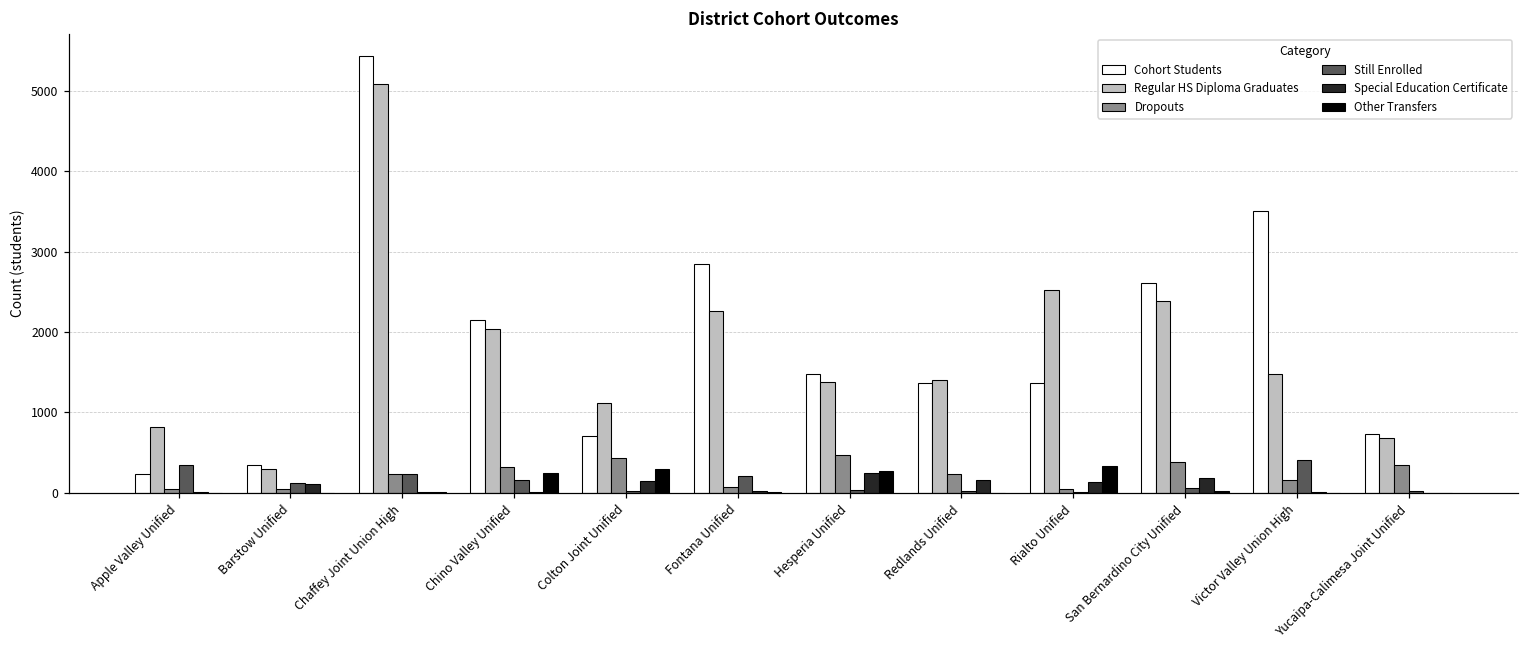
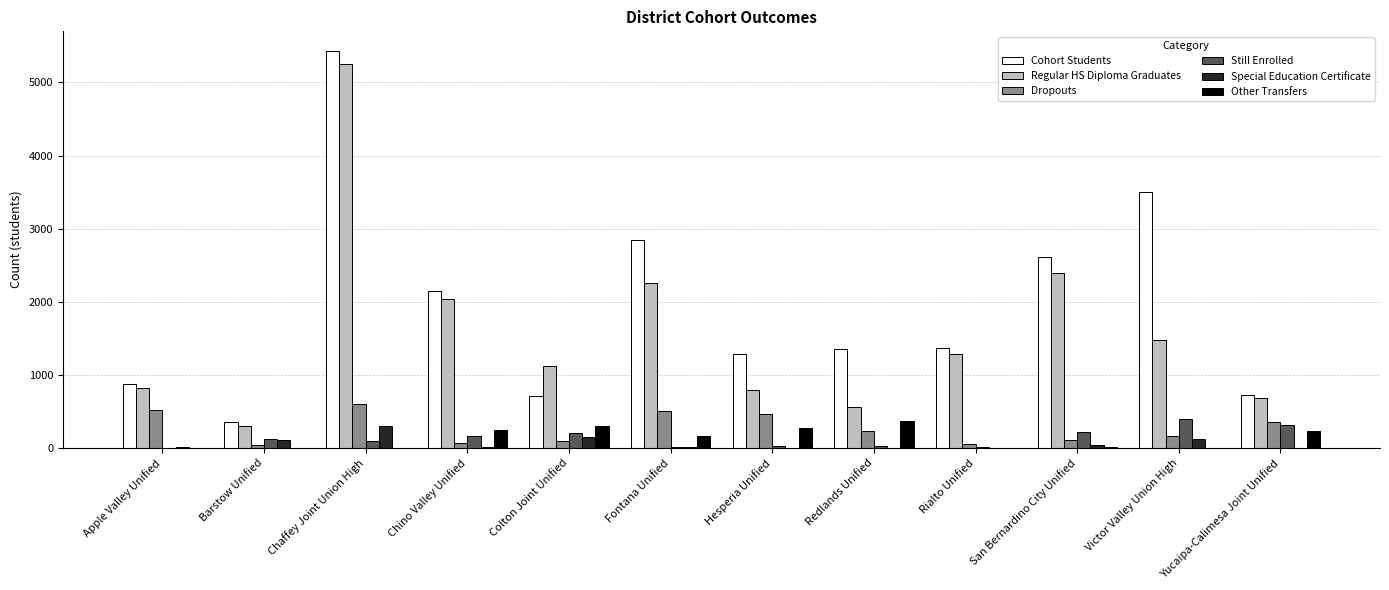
Cohort Students, Apple Valley Unified: 200 -> 900
Dropouts, Apple Valley Unified: 0 -> 500
Still Enrolled, Apple Valley Unified: 300 -> 0
Regular HS Diploma Graduates, Chaffey Joint Union High: 5100 -> 5200
Dropouts, Chaffey Joint Union High: 200 -> 600
Still Enrolled, Chaffey Joint Union High: 200 -> 100
Special Education Certificate, Chaffey Joint Union High: 0 -> 300
Dropouts, Chino Valley Unified: 300 -> 100
Dropouts, Colton Joint Unified: 400 -> 100
Still Enrolled, Colton Joint Unified: 0 -> 200
Dropouts, Fontana Unified: 100 -> 500
Still Enrolled, Fontana Unified: 200 -> 0
Other Transfers, Fontana Unified: 0 -> 200
Cohort Students, Hesperia Unified: 1500 -> 1300
Regular HS Diploma Graduates, Hesperia Unified: 1400 -> 800
Special Education Certificate, Hesperia Unified: 200 -> 0
Regular HS Diploma Graduates, Redlands Unified: 1400 -> 600
Special Education Certificate, Redlands Unified: 200 -> 0
Other Transfers, Redlands Unified: 0 -> 400
Regular HS Diploma Graduates, Rialto Unified: 2500 -> 1300
Special Education Certificate, Rialto Unified: 100 -> 0
Other Transfers, Rialto Unified: 300 -> 0
Dropouts, San Bernardino City Unified: 400 -> 100
Still Enrolled, San Bernardino City Unified: 100 -> 200
Special Education Certificate, San Bernardino City Unified: 200 -> 0
Special Education Certificate, Victor Valley Union High: 0 -> 100
Still Enrolled, Yucaipa-Calimesa Joint Unified: 0 -> 300
Other Transfers, Yucaipa-Calimesa Joint Unified: 0 -> 200
